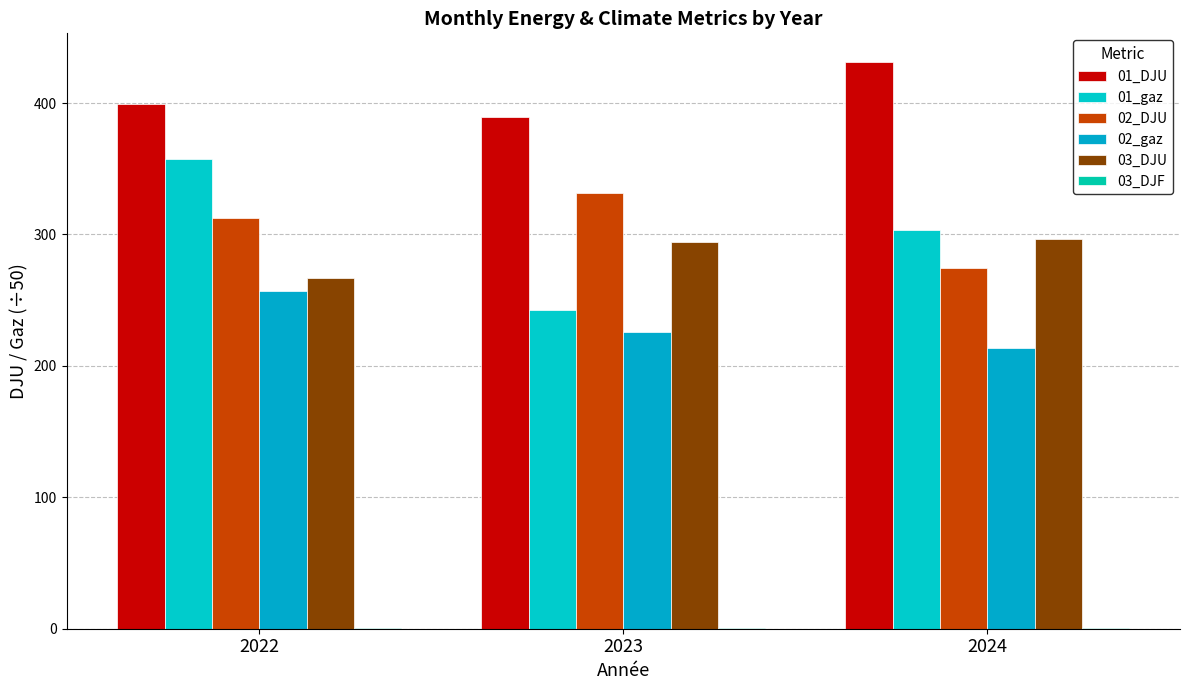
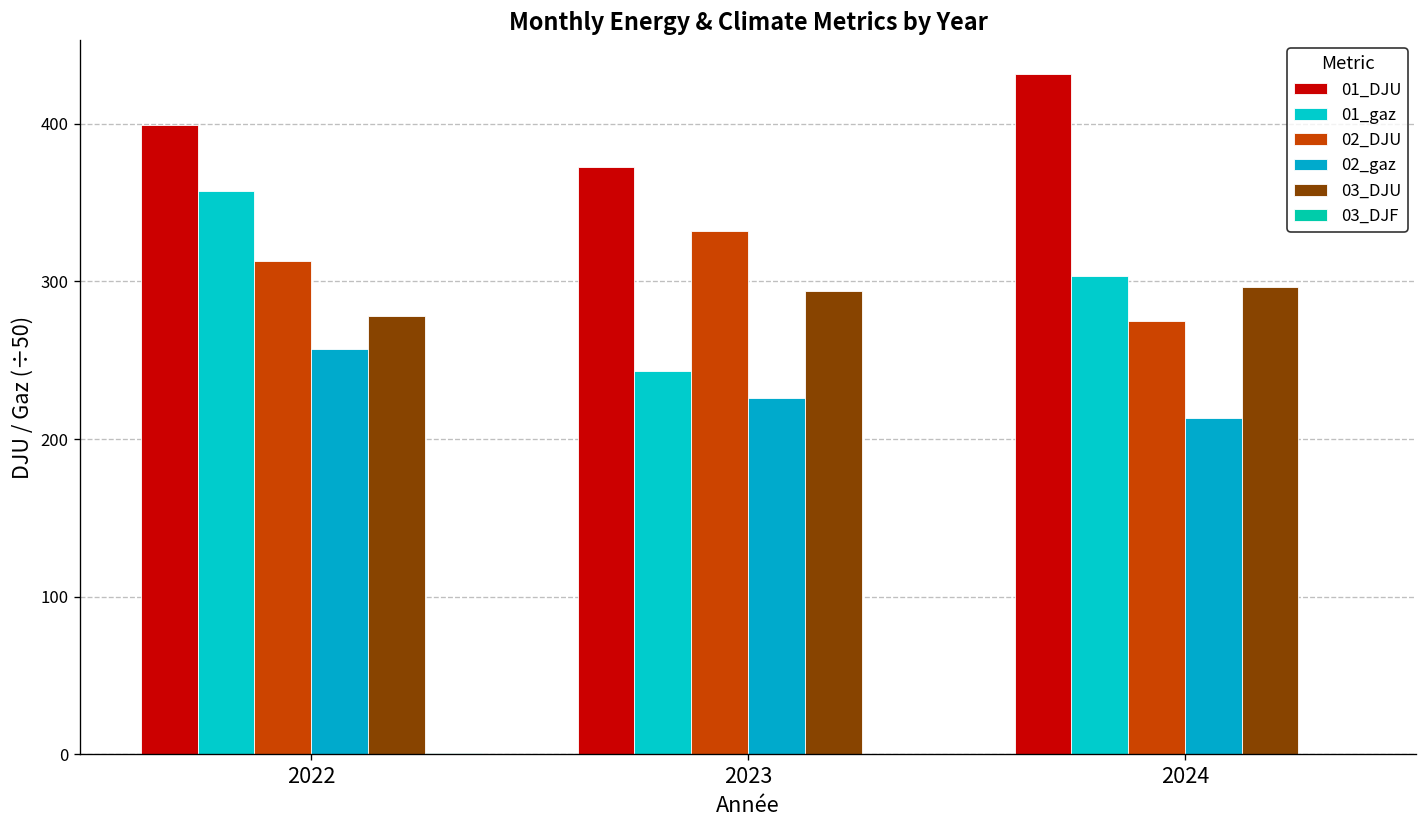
03_DJU, 2022: 267 -> 278
01_DJU, 2023: 389 -> 372
